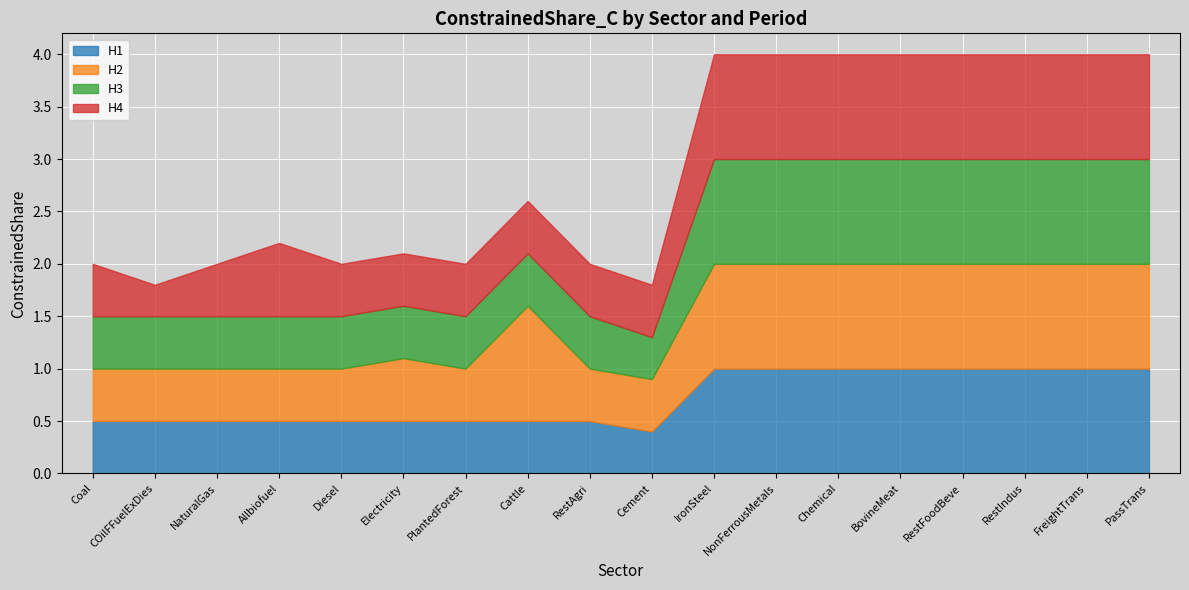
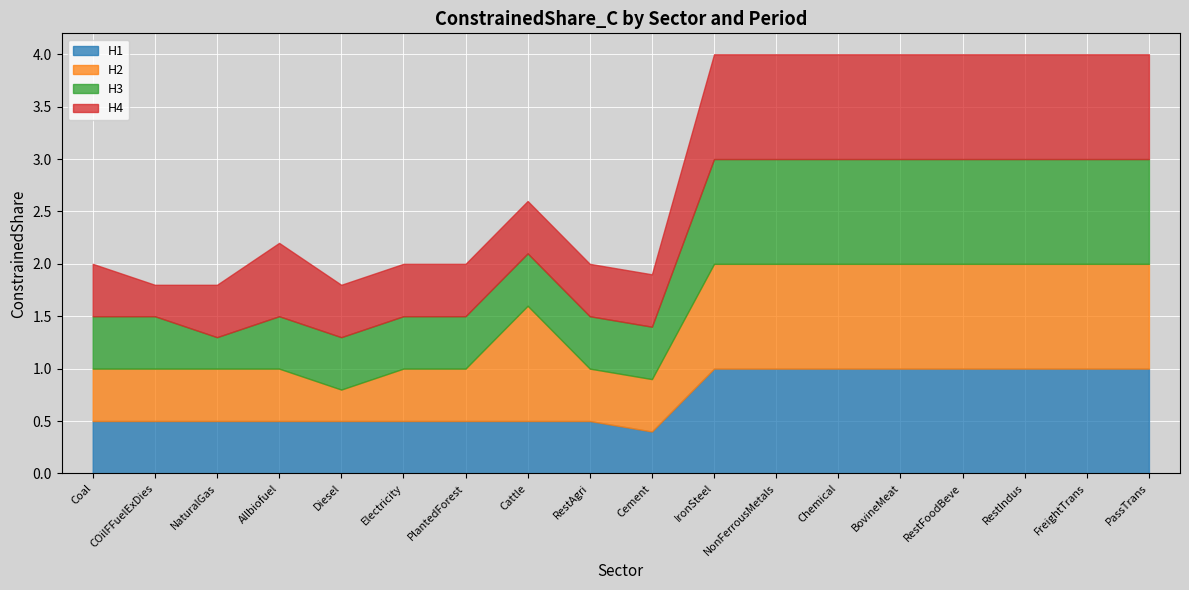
H3, NaturalGas: 0.5 -> 0.3
H2, Diesel: 0.5 -> 0.3
H2, Electricity: 0.6 -> 0.5
H3, Cement: 0.4 -> 0.5
